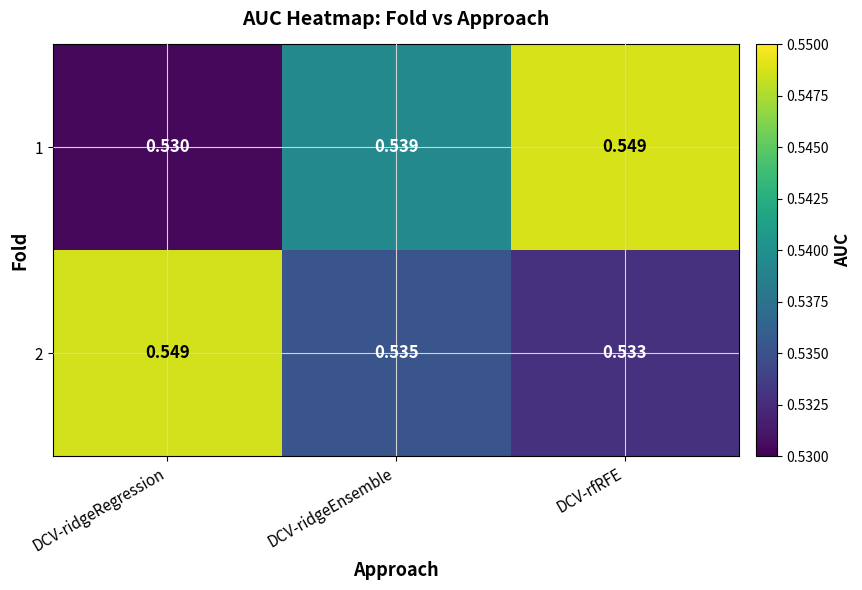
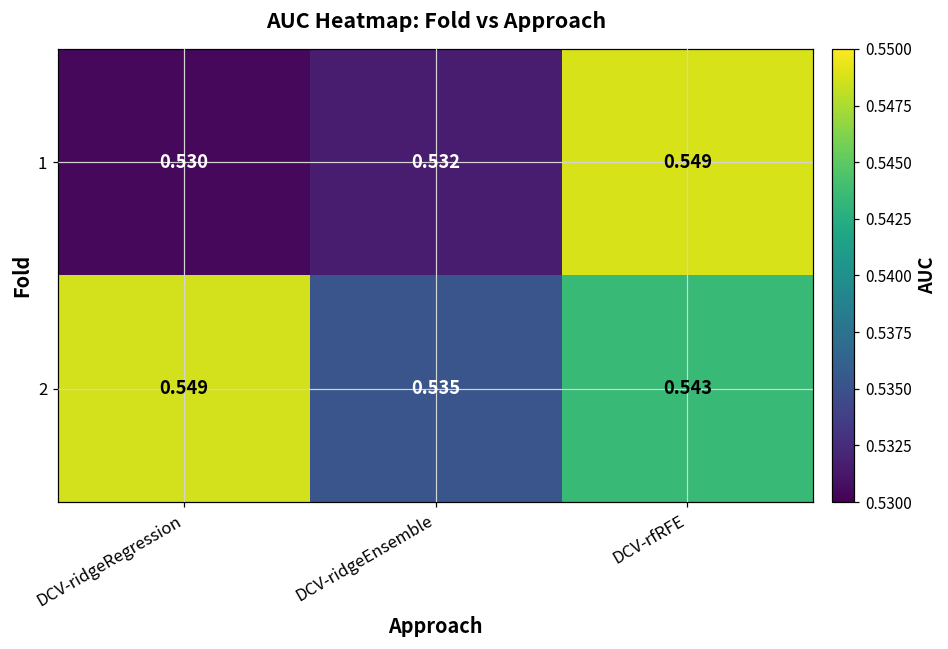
1, DCV-ridgeEnsemble: 0.539 -> 0.532
2, DCV-rfRFE: 0.533 -> 0.543
